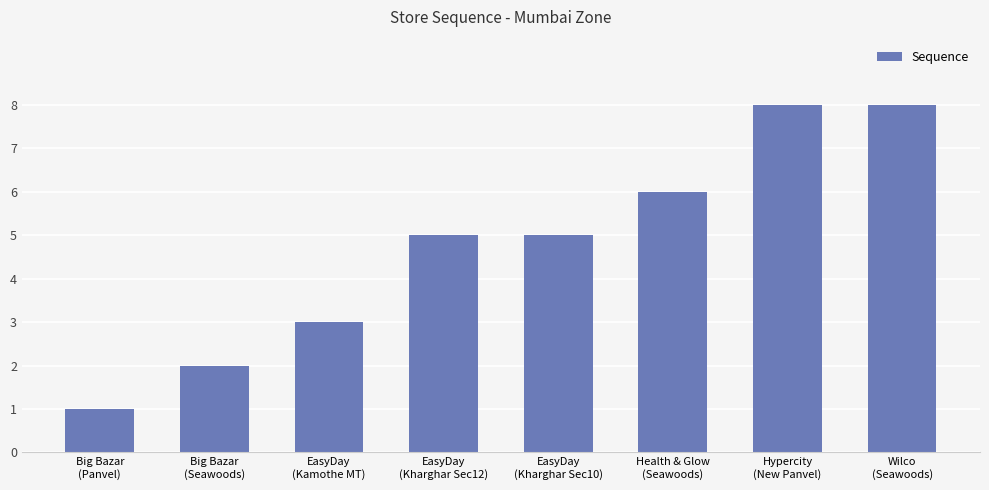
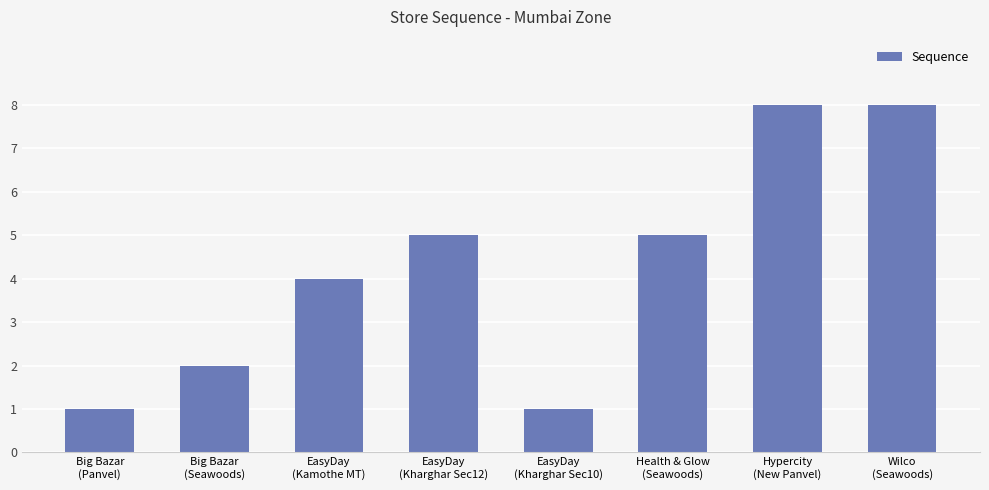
EasyDay (Kamothe MT): 3 -> 4
EasyDay (Kharghar Sec10): 5 -> 1
Health & Glow (Seawoods): 6 -> 5
